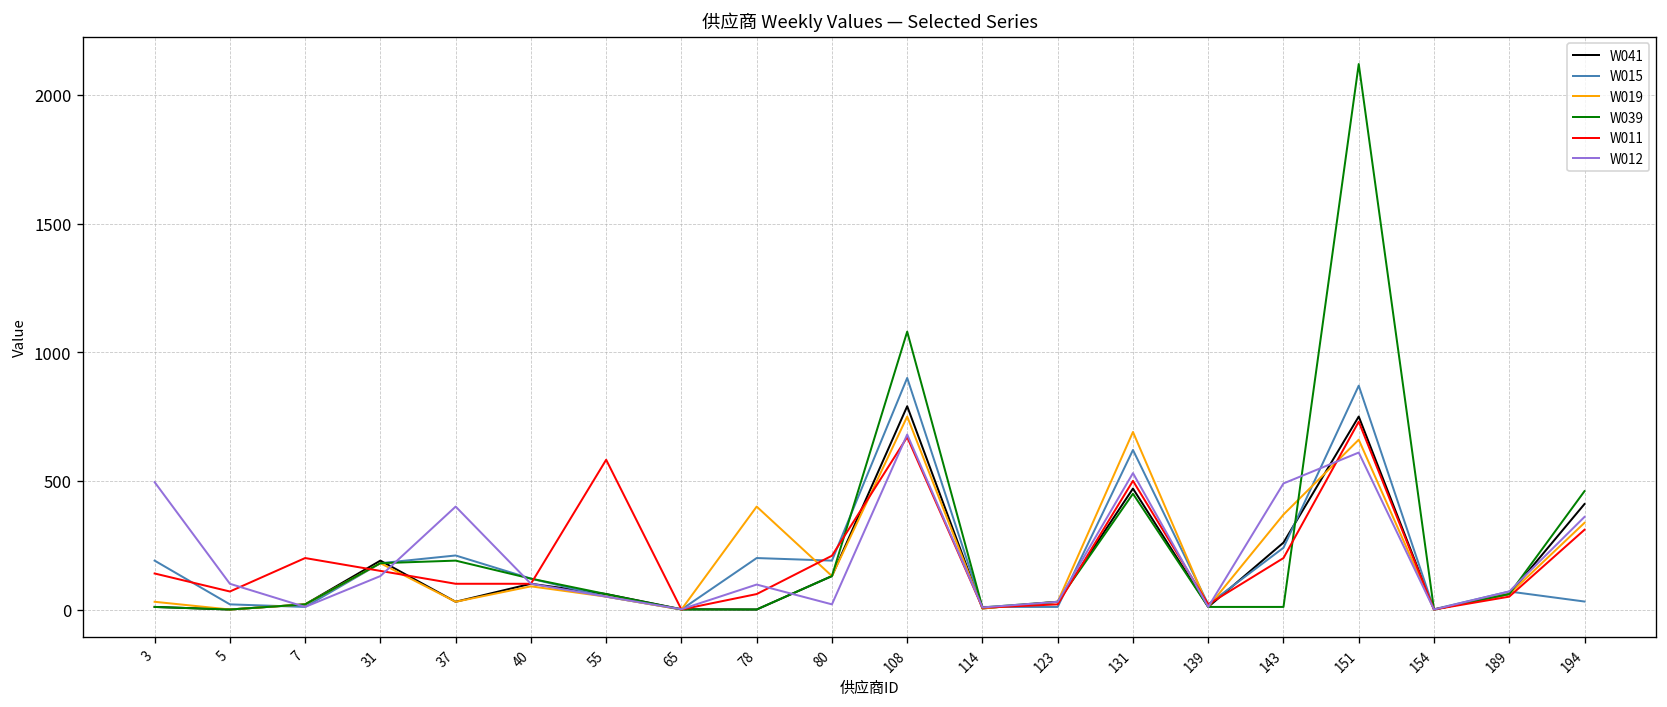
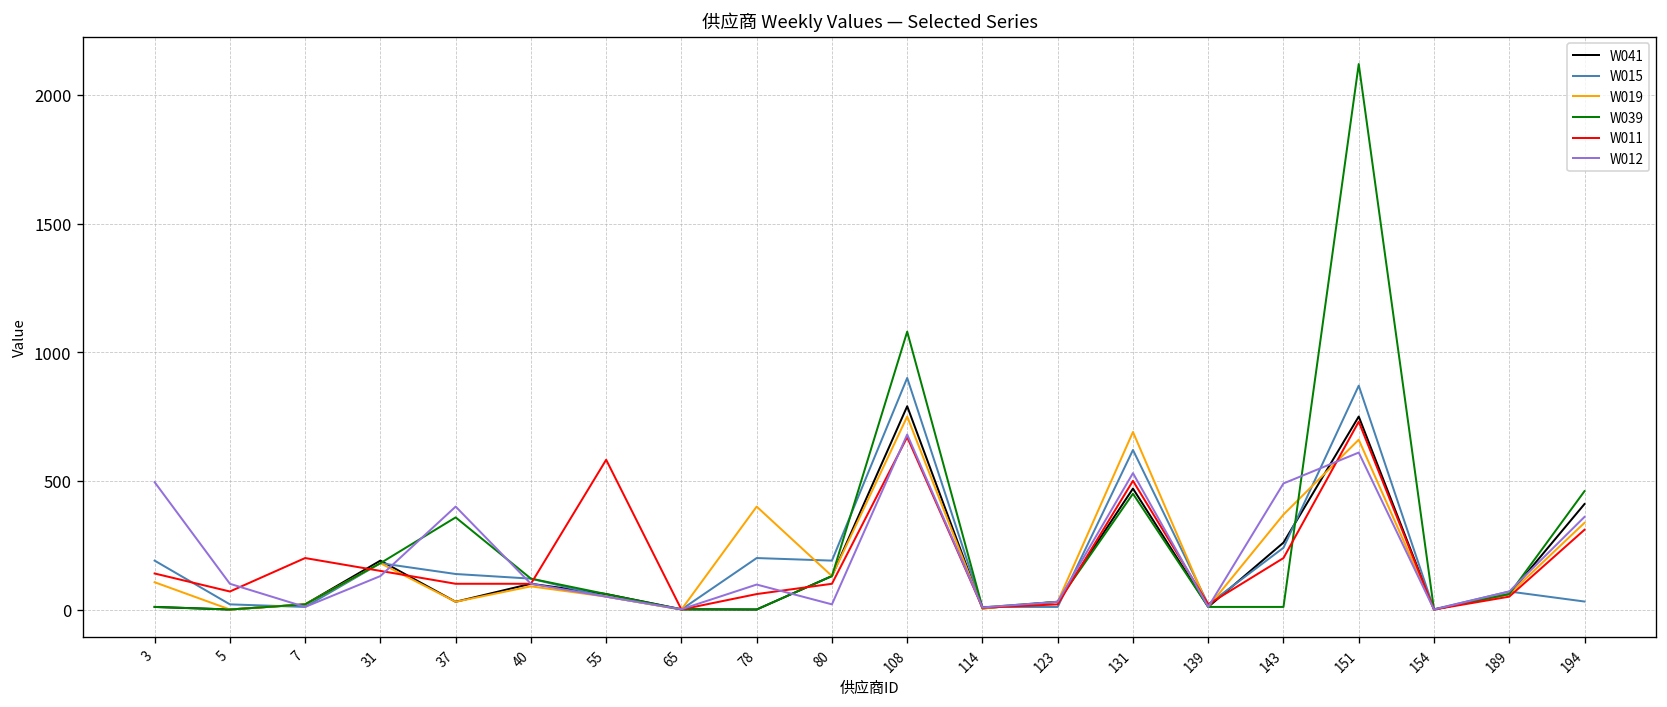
W019, 3: 30 -> 110
W015, 37: 210 -> 140
W039, 37: 190 -> 360
W011, 80: 210 -> 100
